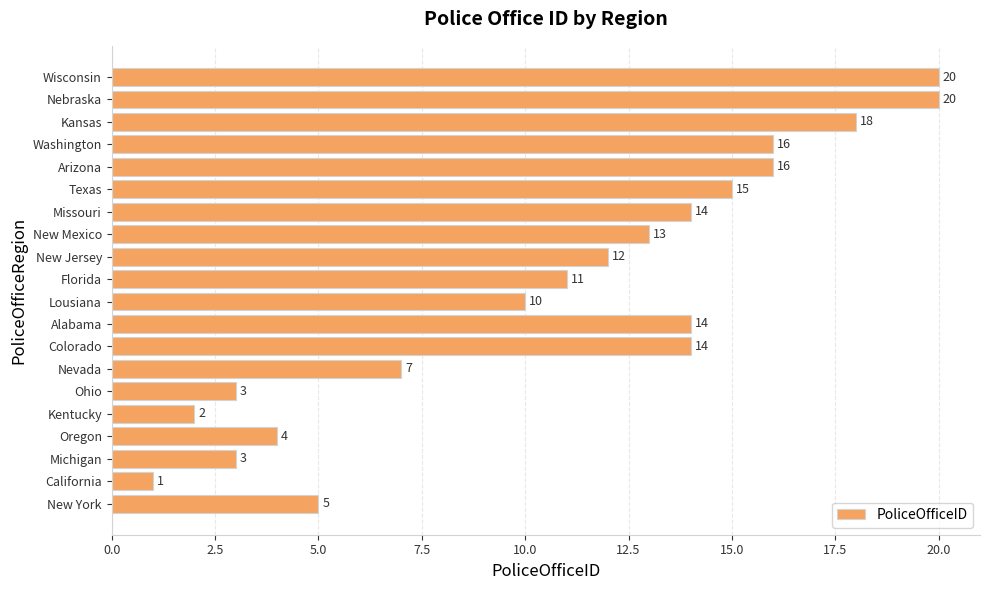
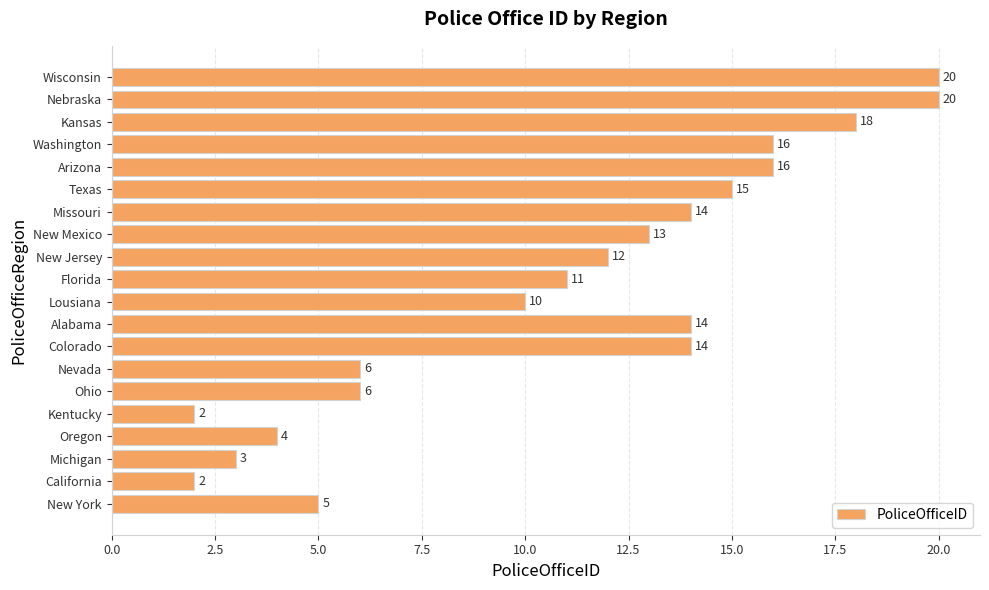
Nevada: 7 -> 6
Ohio: 3 -> 6
California: 1 -> 2
